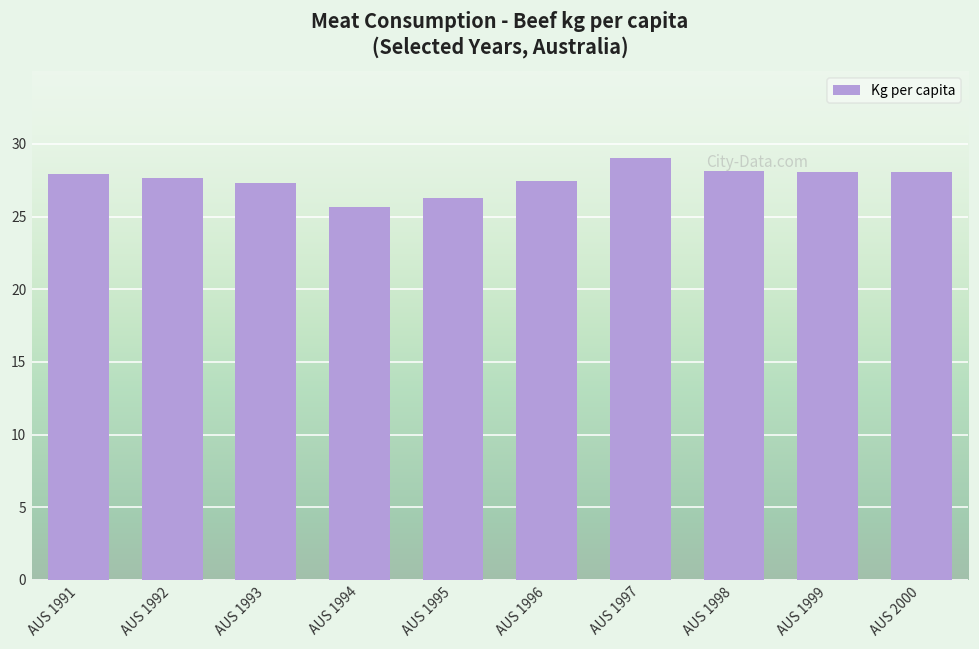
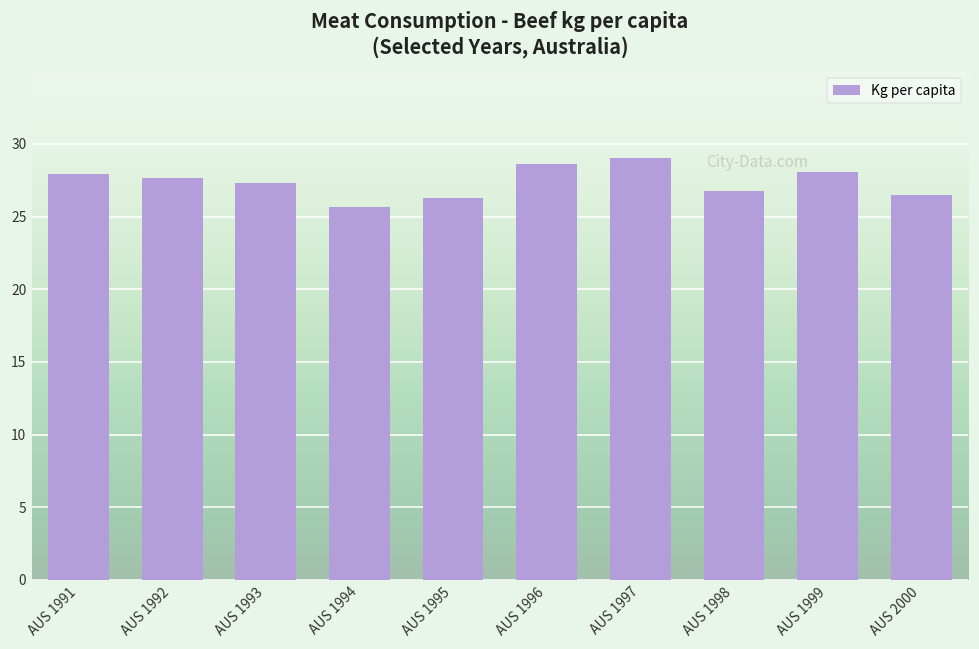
AUS 1996: 27.5 -> 28.6
AUS 1998: 28.2 -> 26.8
AUS 2000: 28.1 -> 26.5
